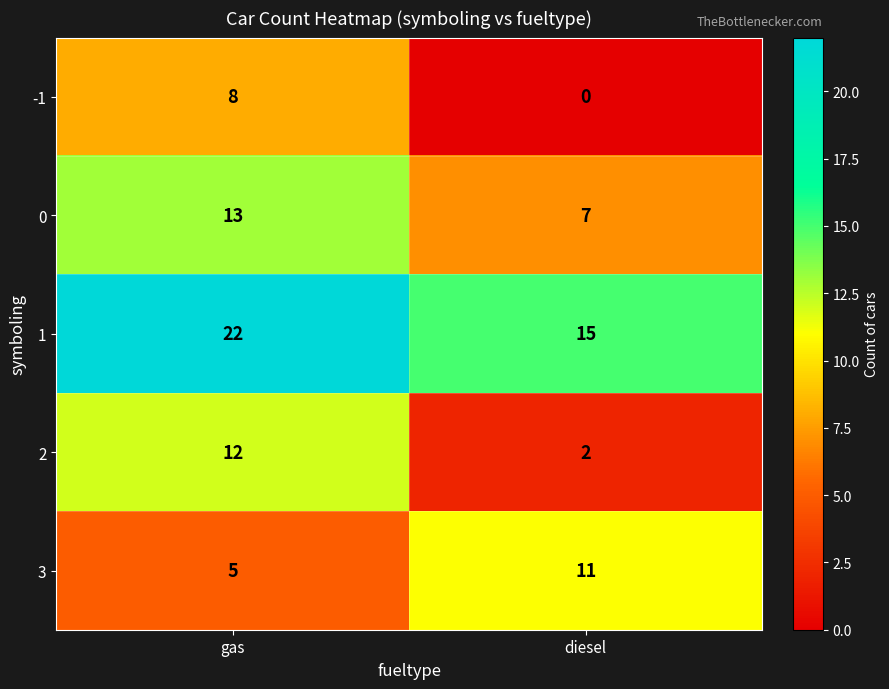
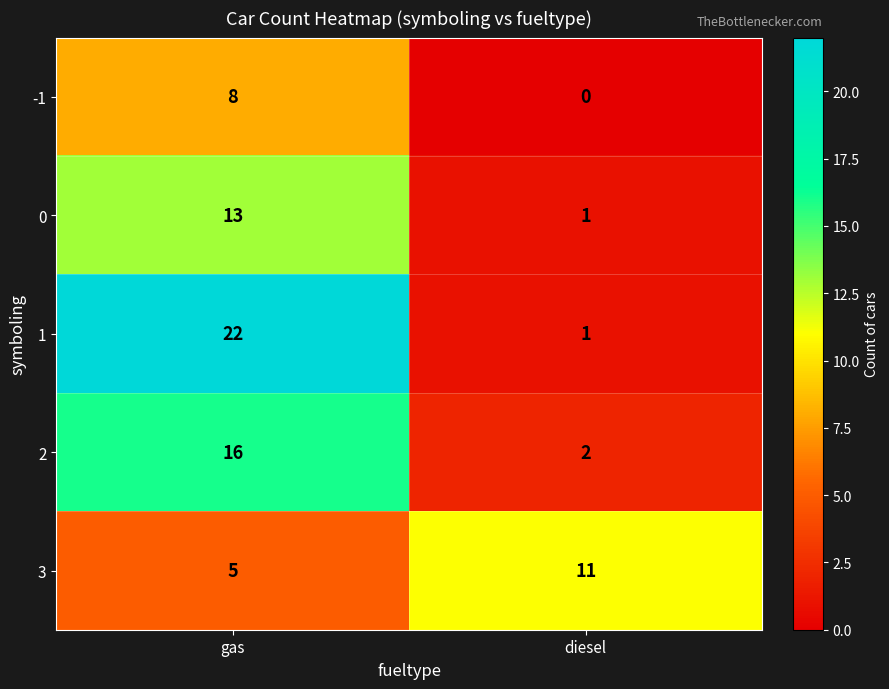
0, diesel: 7 -> 1
1, diesel: 15 -> 1
2, gas: 12 -> 16
